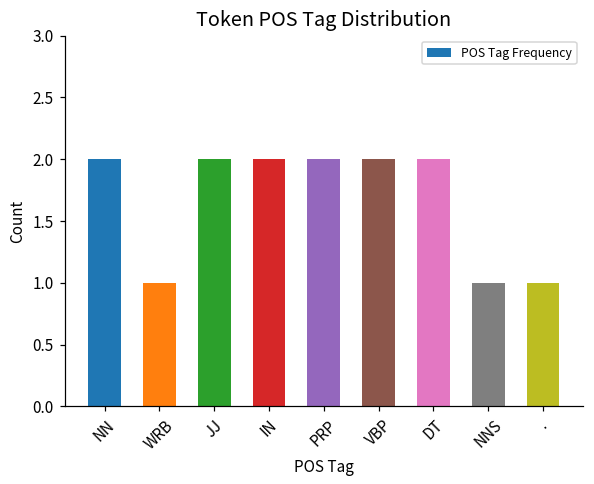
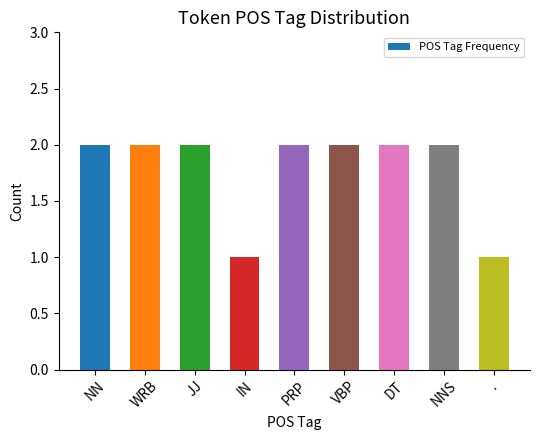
WRB: 1 -> 2
IN: 2 -> 1
NNS: 1 -> 2
